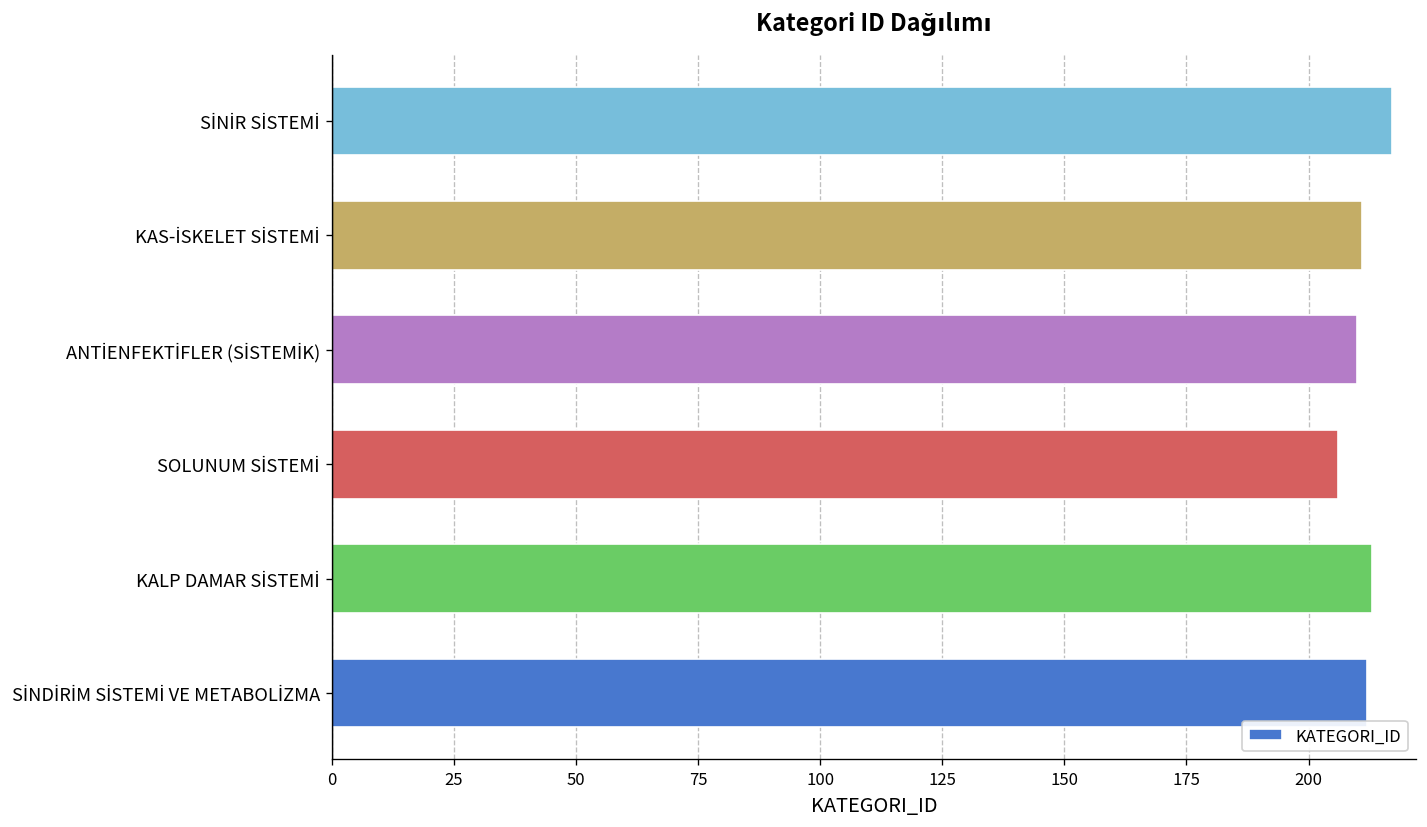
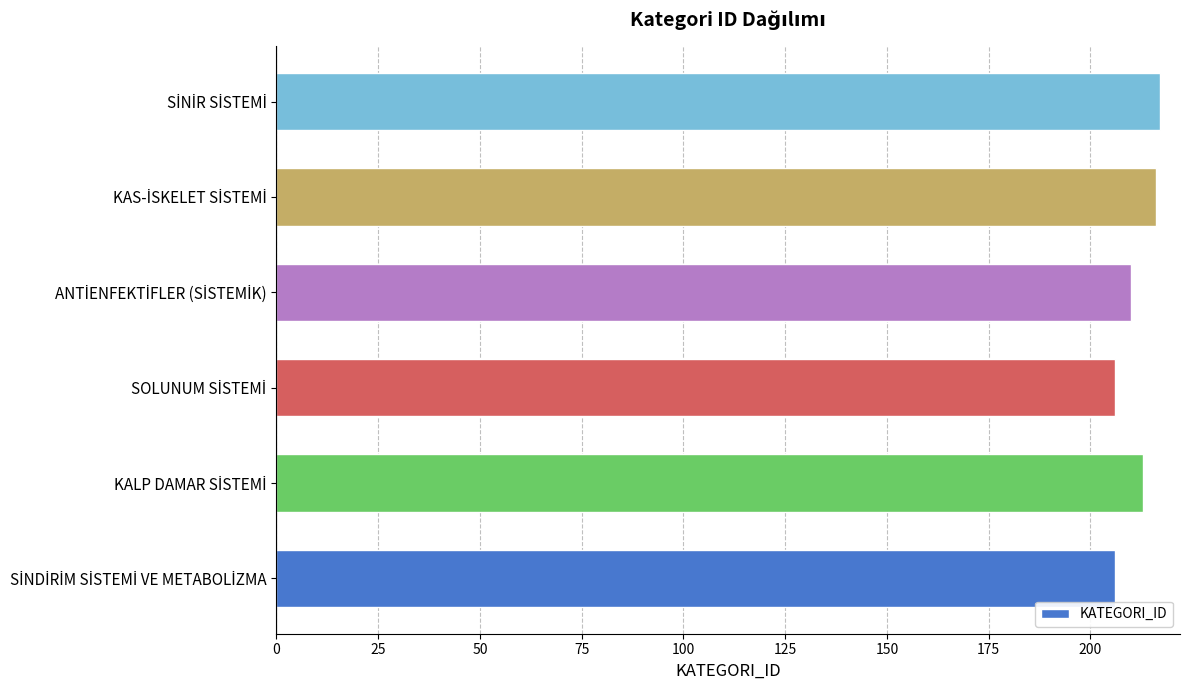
KAS-İSKELET SİSTEMİ: 211 -> 216
SİNDİRİM SİSTEMİ VE METABOLİZMA: 212 -> 206
